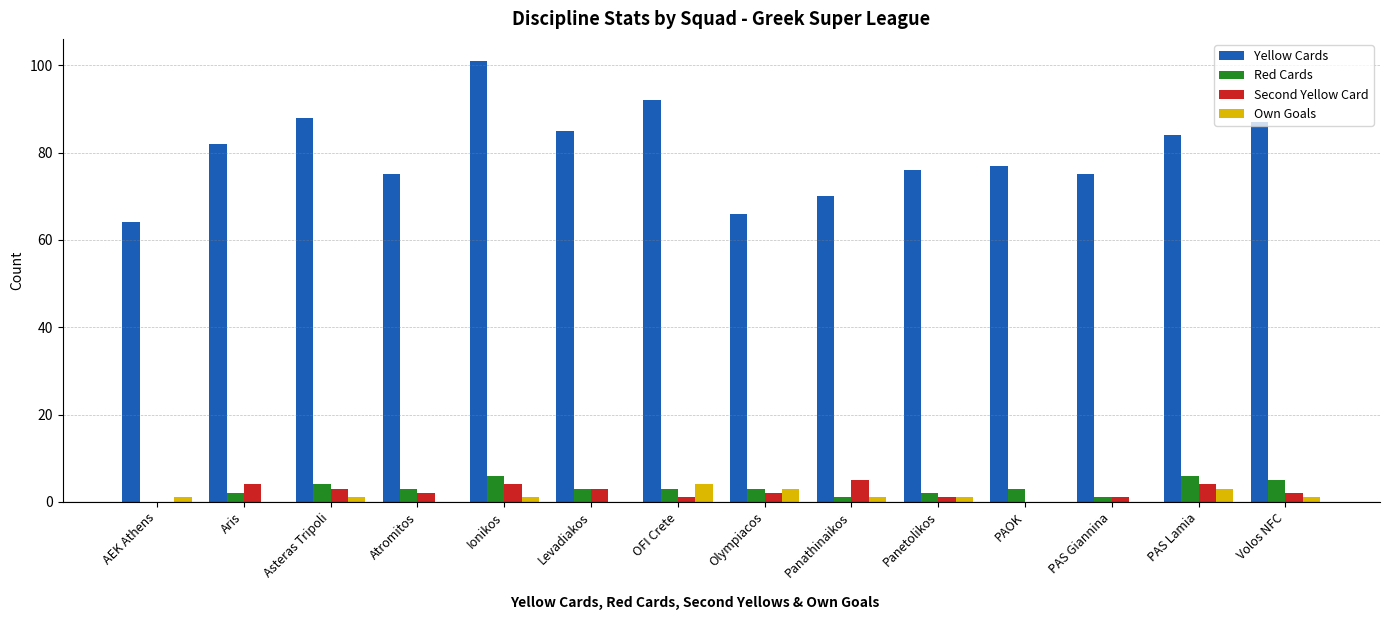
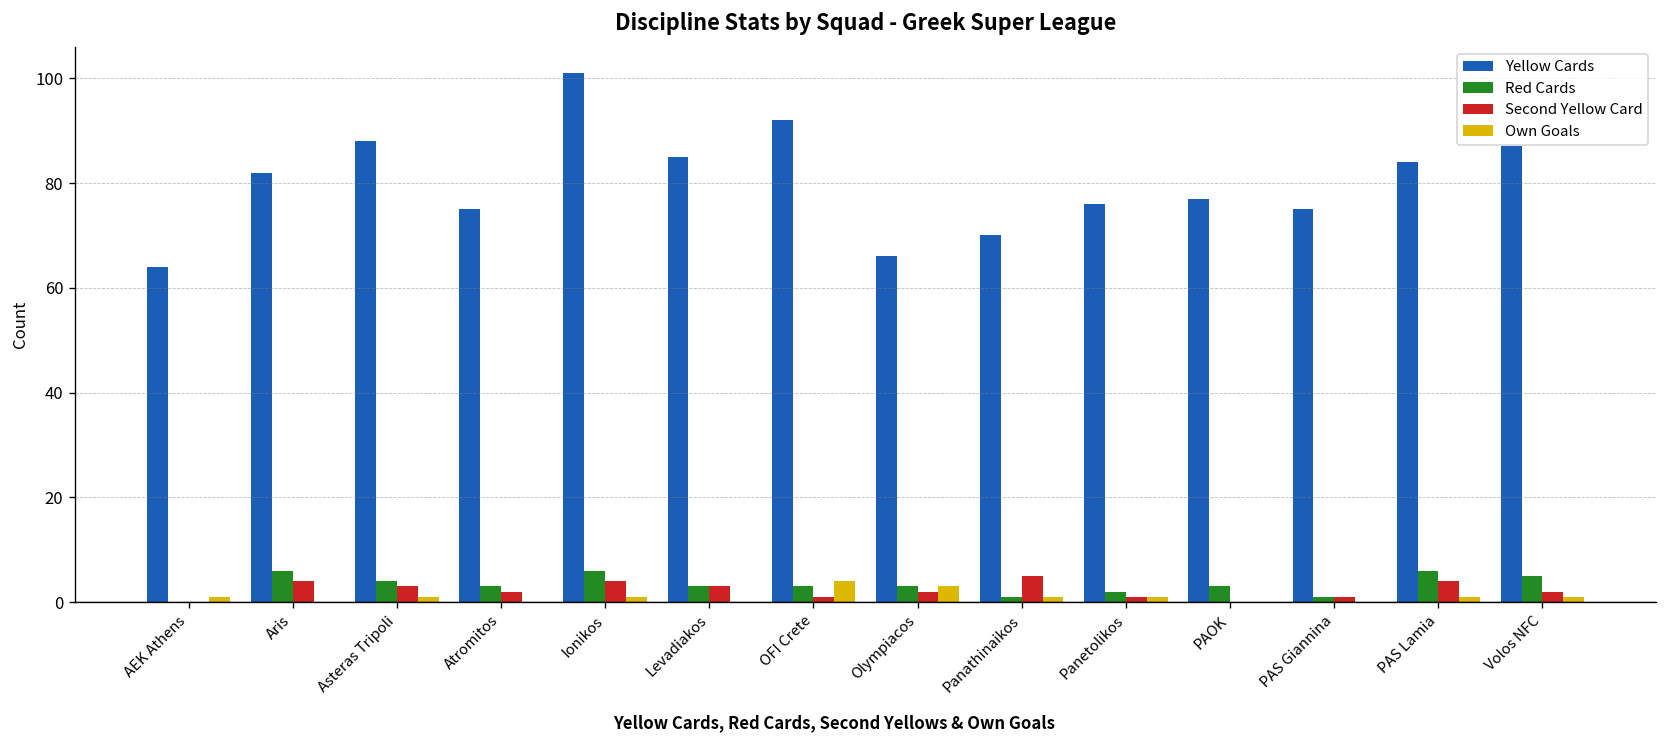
Red Cards, Aris: 2 -> 6
Own Goals, PAS Lamia: 3 -> 1
